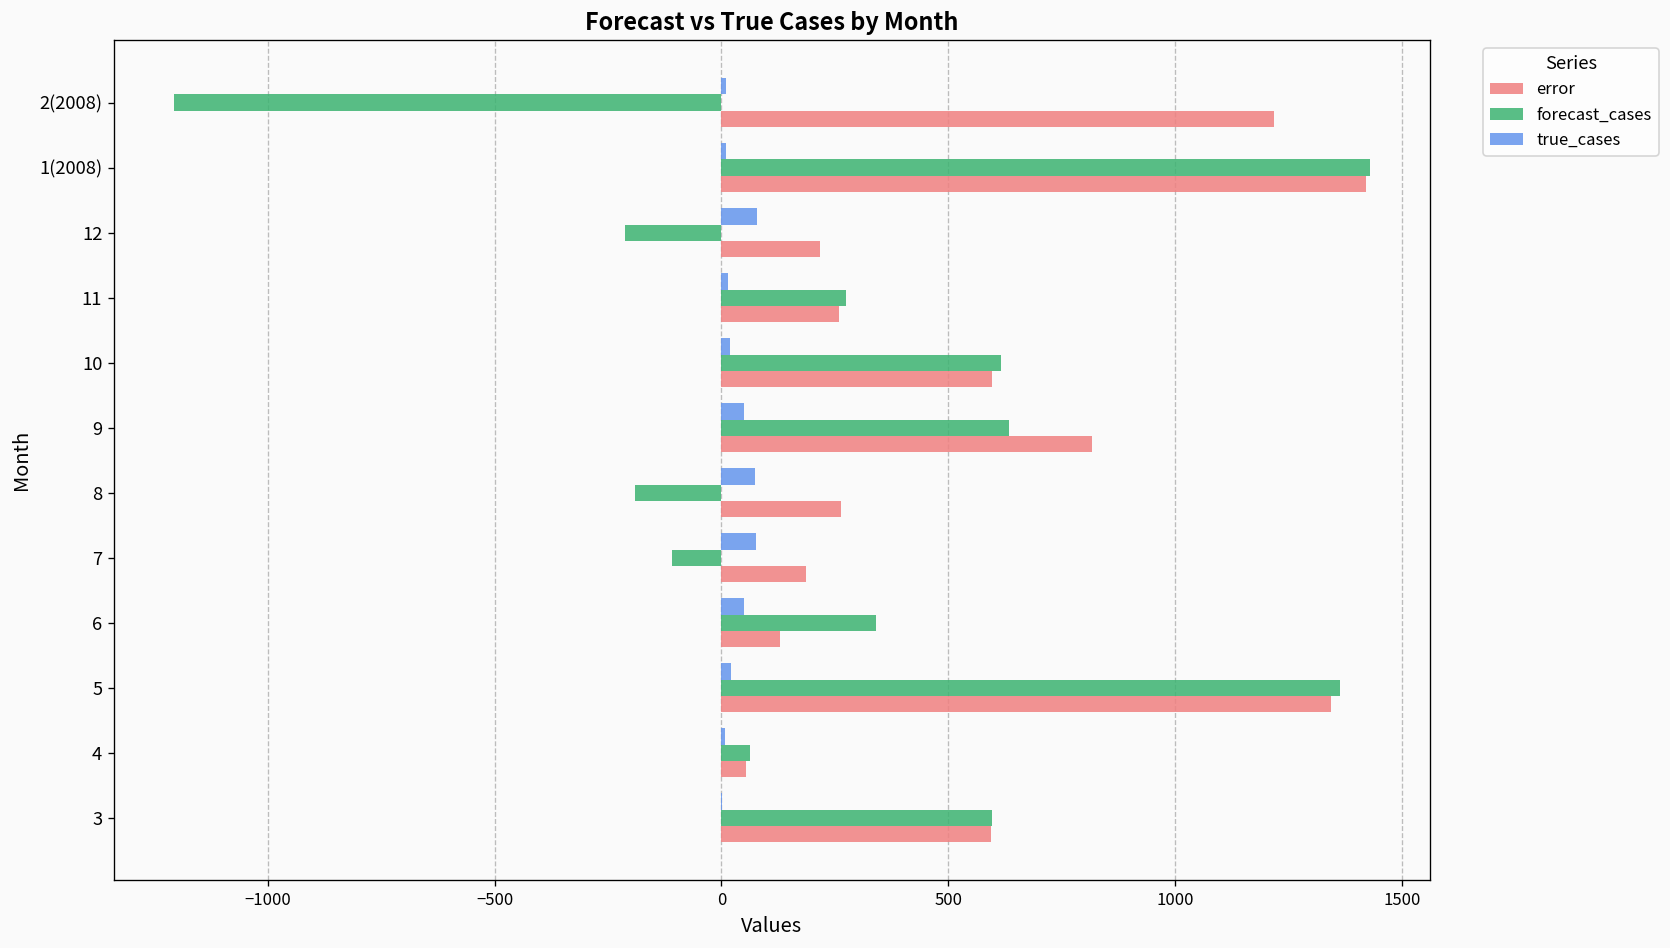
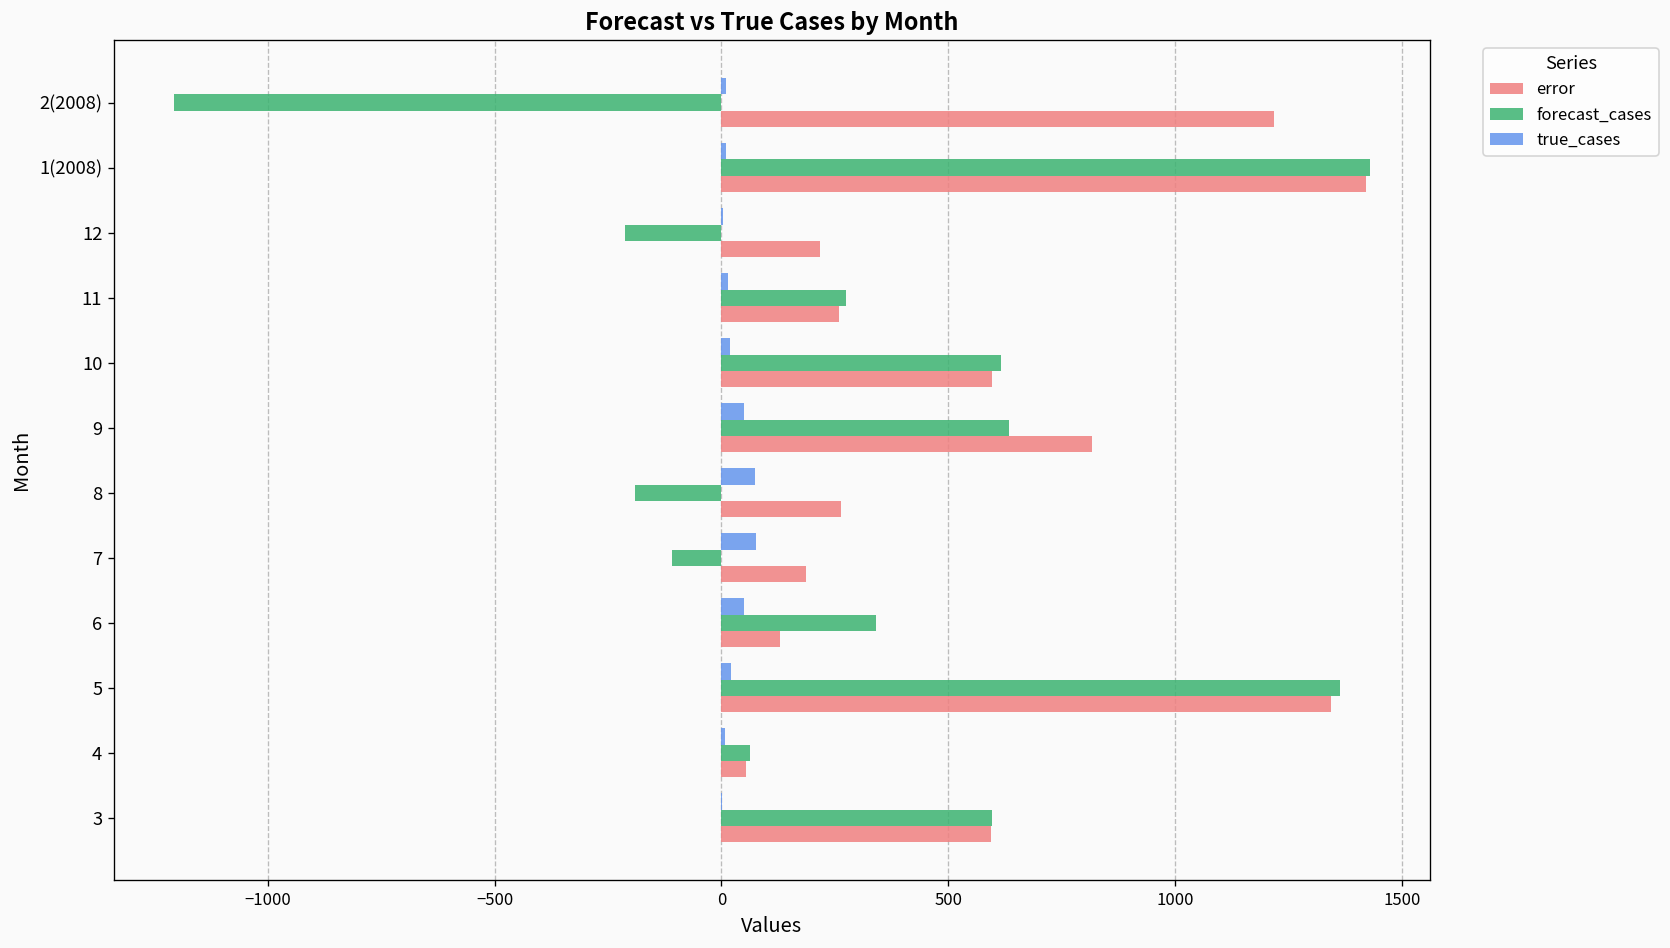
true_cases, 12: 80 -> 0
